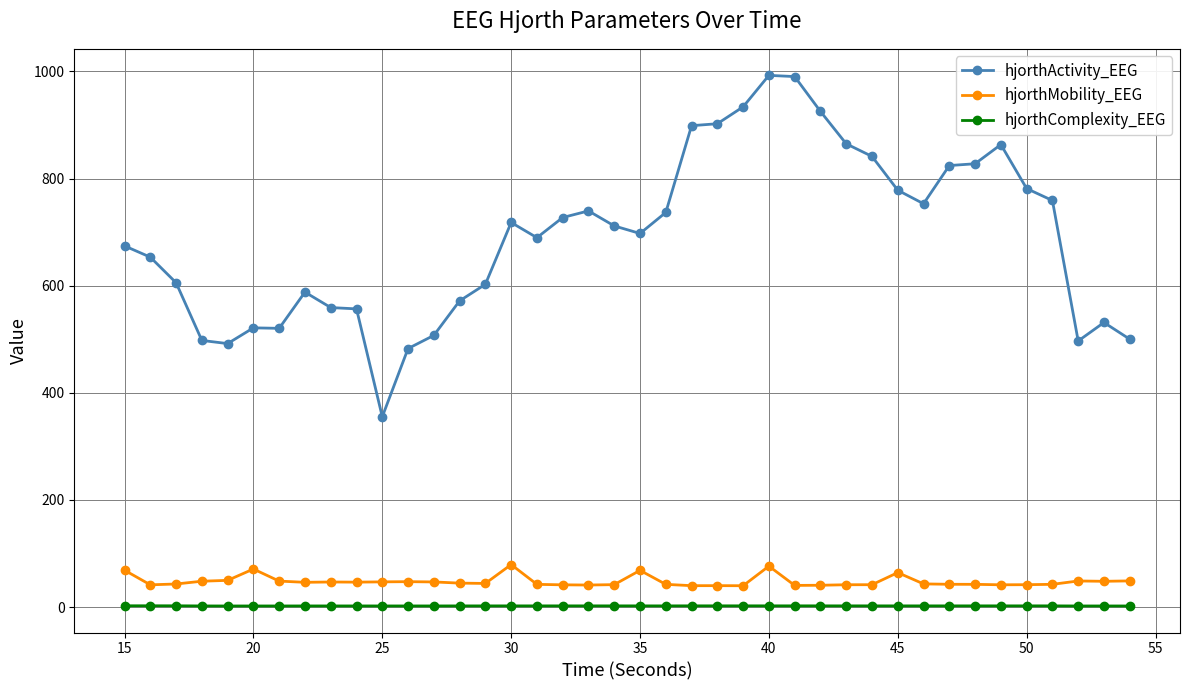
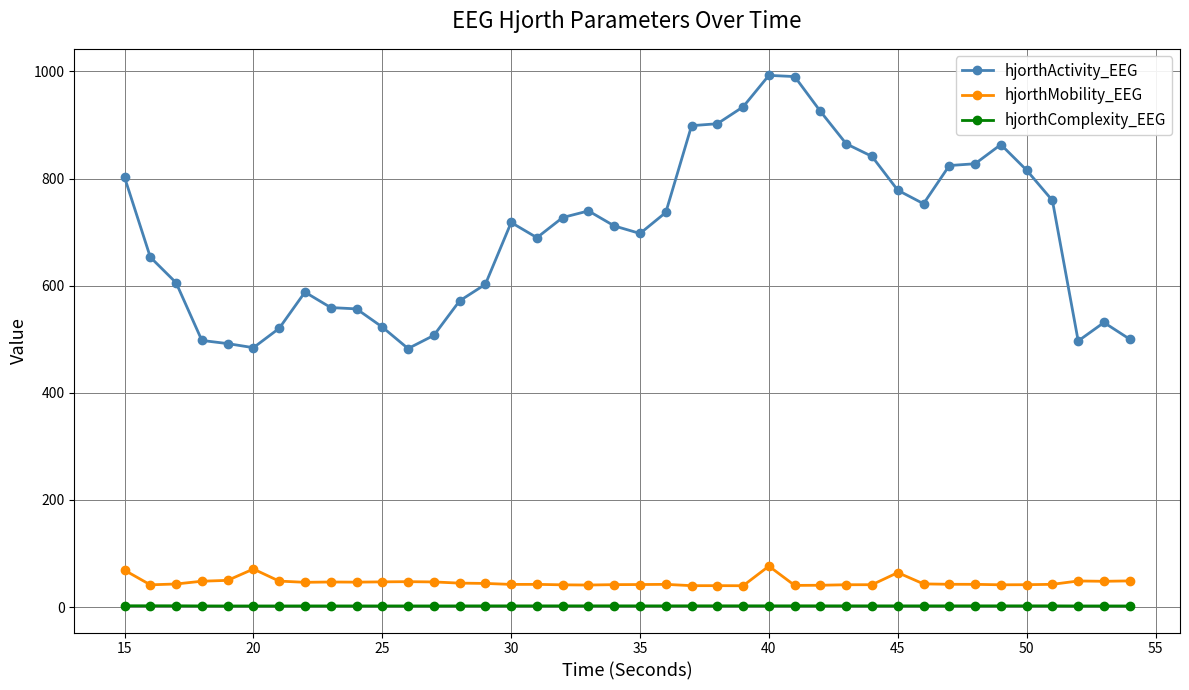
hjorthActivity_EEG, 15: 670 -> 800
hjorthActivity_EEG, 20: 520 -> 480
hjorthActivity_EEG, 25: 360 -> 520
hjorthMobility_EEG, 30: 80 -> 40
hjorthMobility_EEG, 35: 70 -> 40
hjorthActivity_EEG, 50: 780 -> 820
